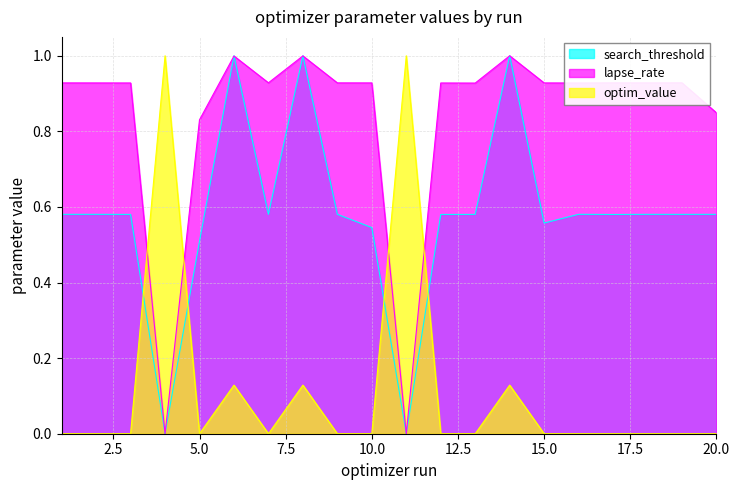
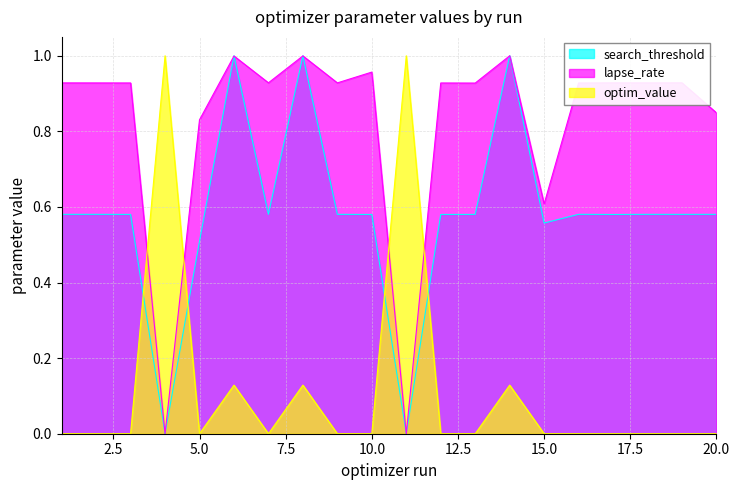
search_threshold, 10.0: 0.55 -> 0.58
lapse_rate, 10.0: 0.93 -> 0.96
lapse_rate, 15.0: 0.93 -> 0.61
